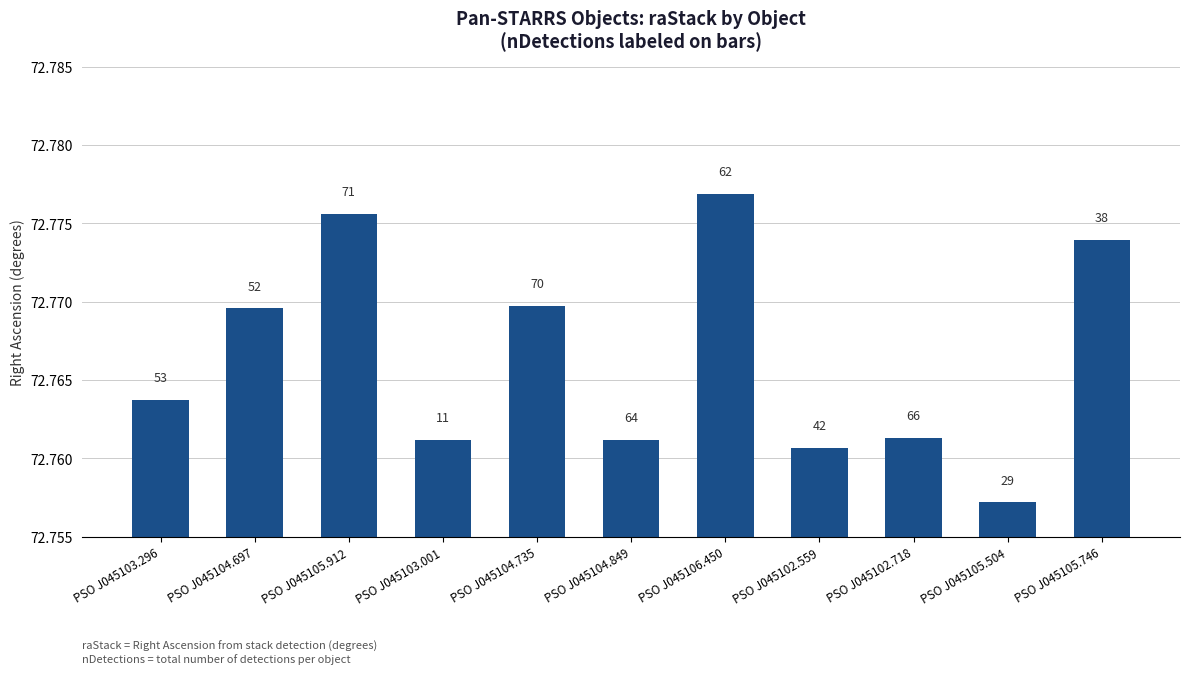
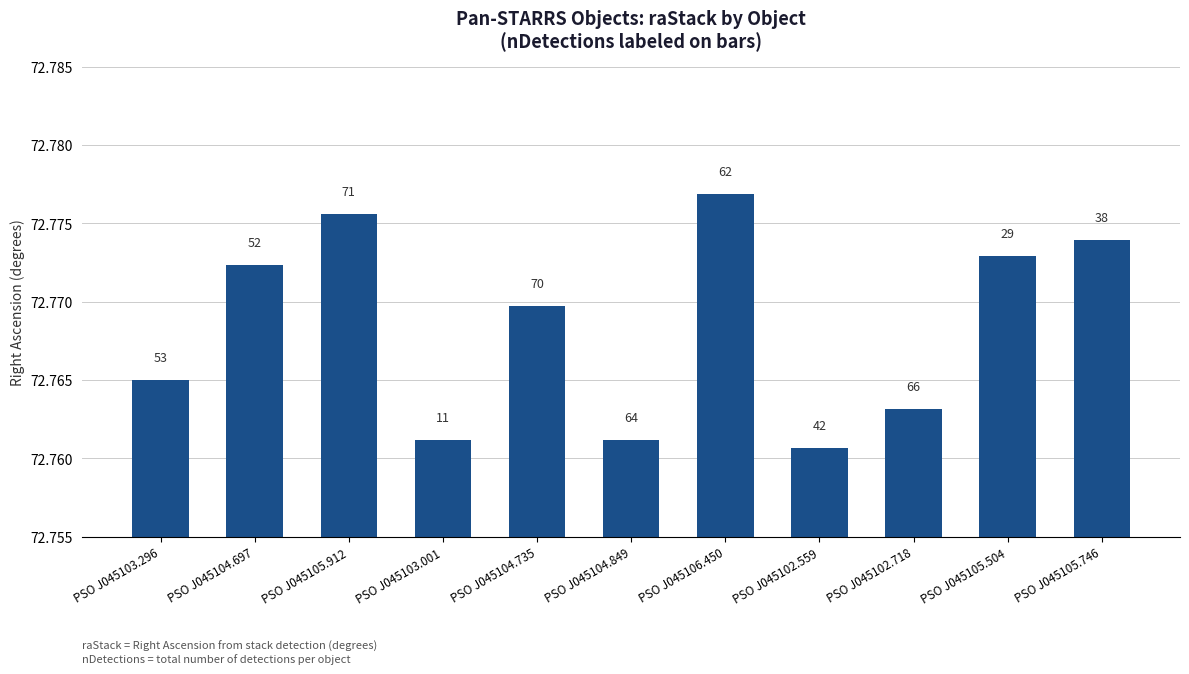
PSO J045103.296: 72.7637 -> 72.7650
PSO J045104.697: 72.7696 -> 72.7724
PSO J045102.718: 72.7613 -> 72.7632
PSO J045105.504: 72.7572 -> 72.7729
